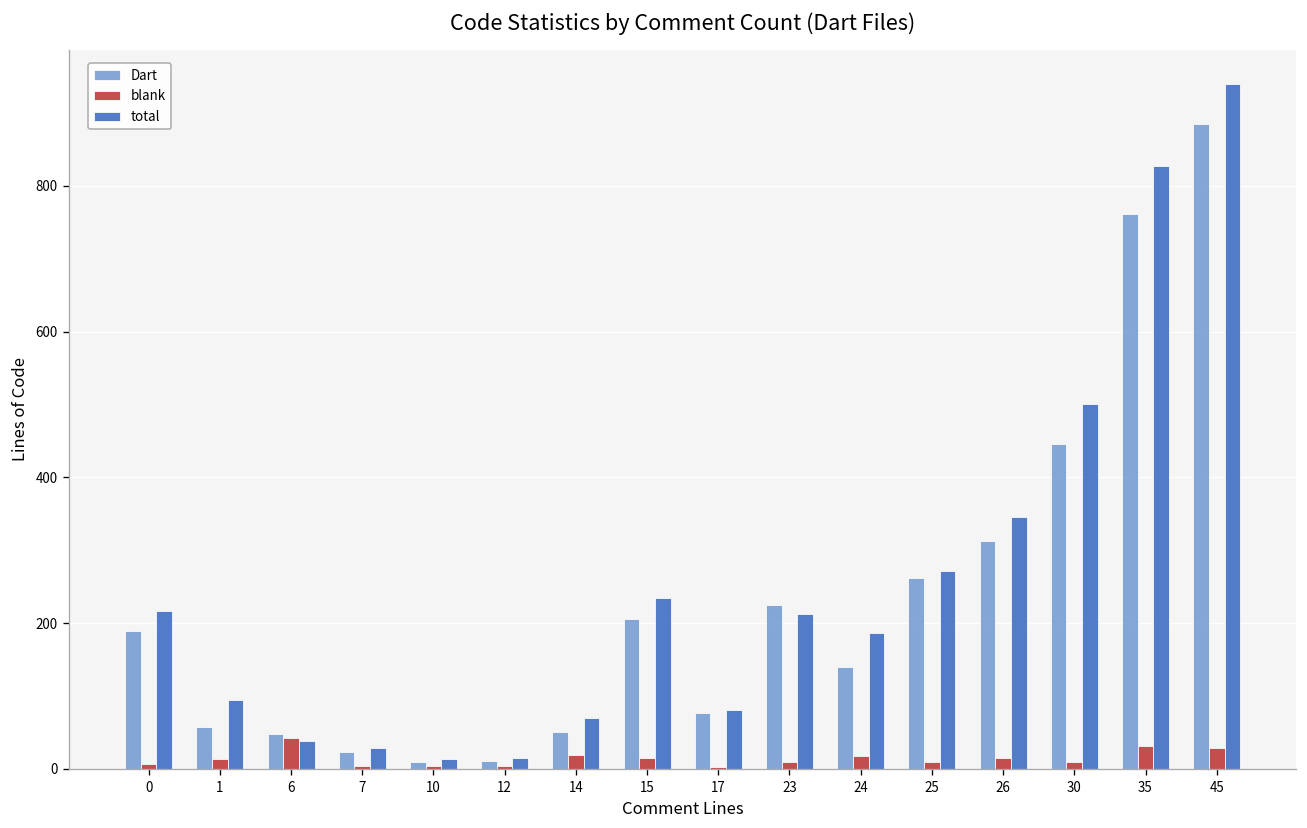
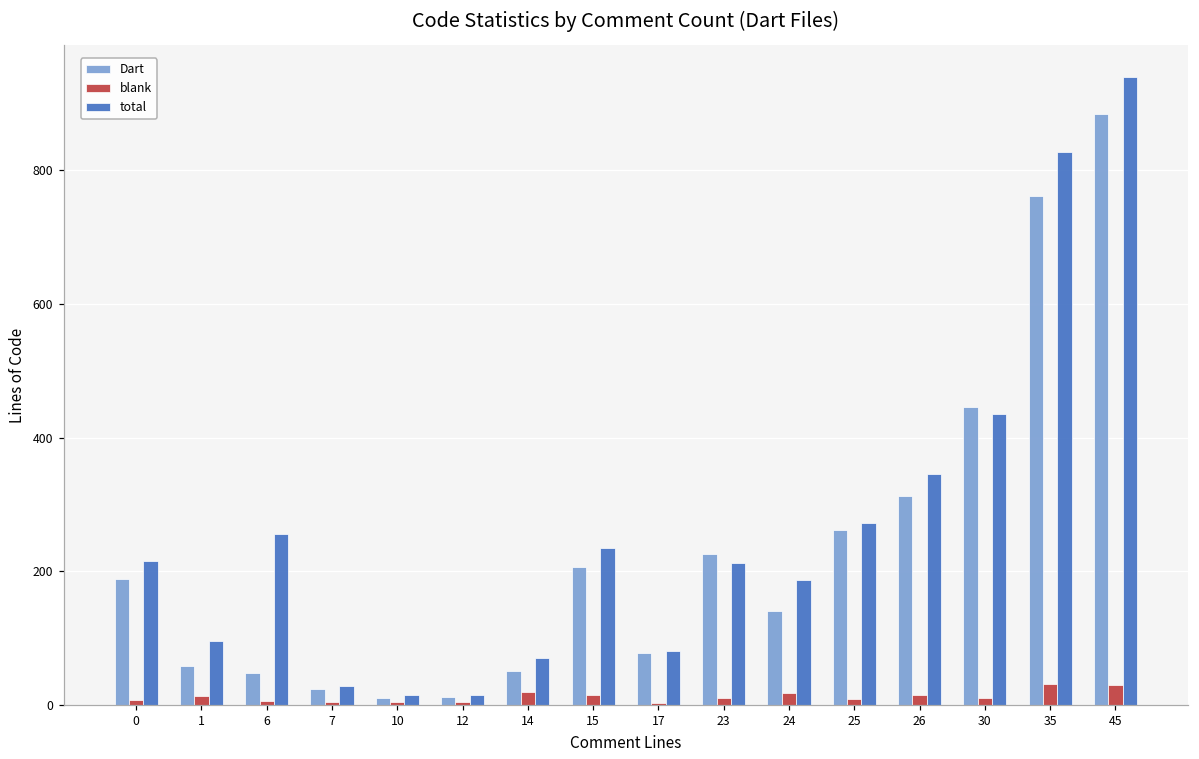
blank, 6: 40 -> 10
total, 6: 40 -> 260
total, 30: 500 -> 440
